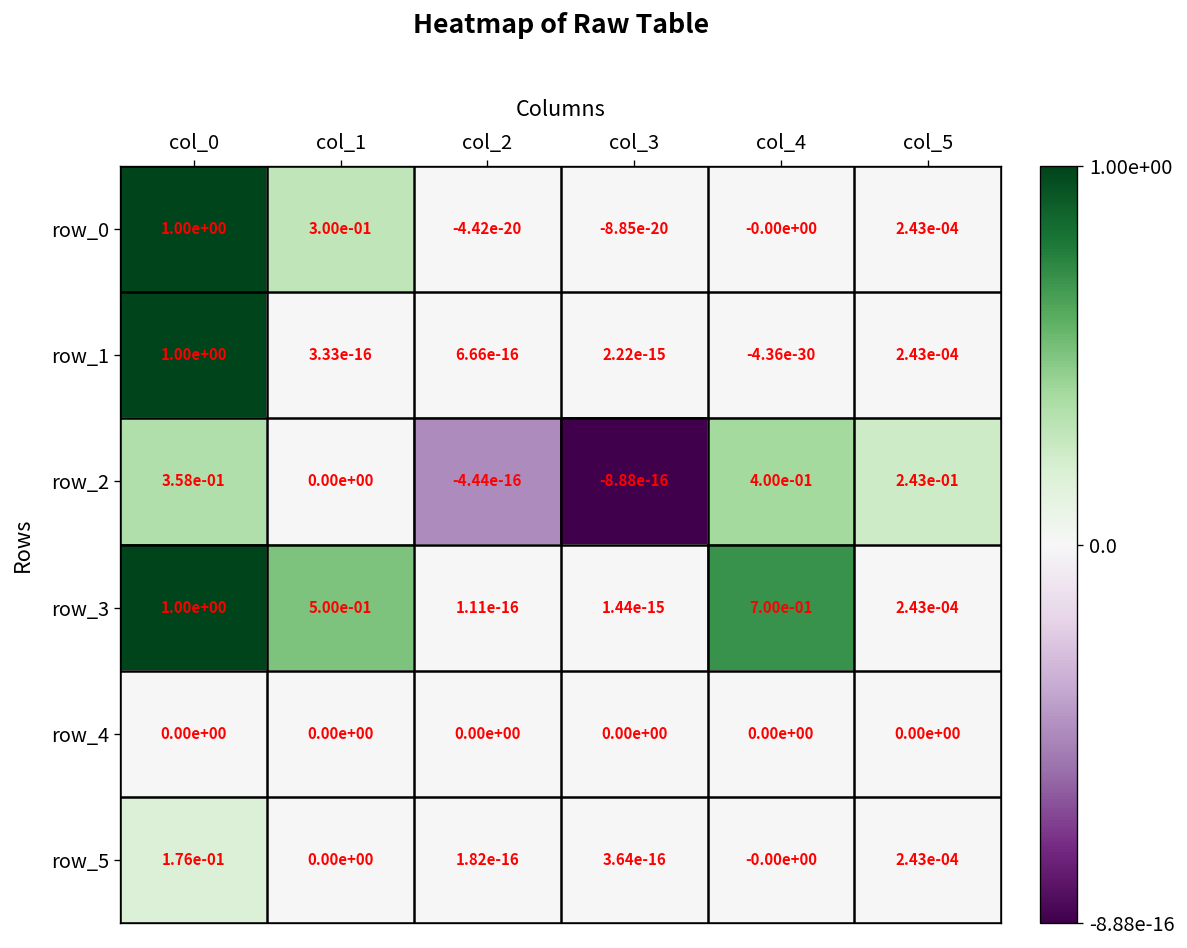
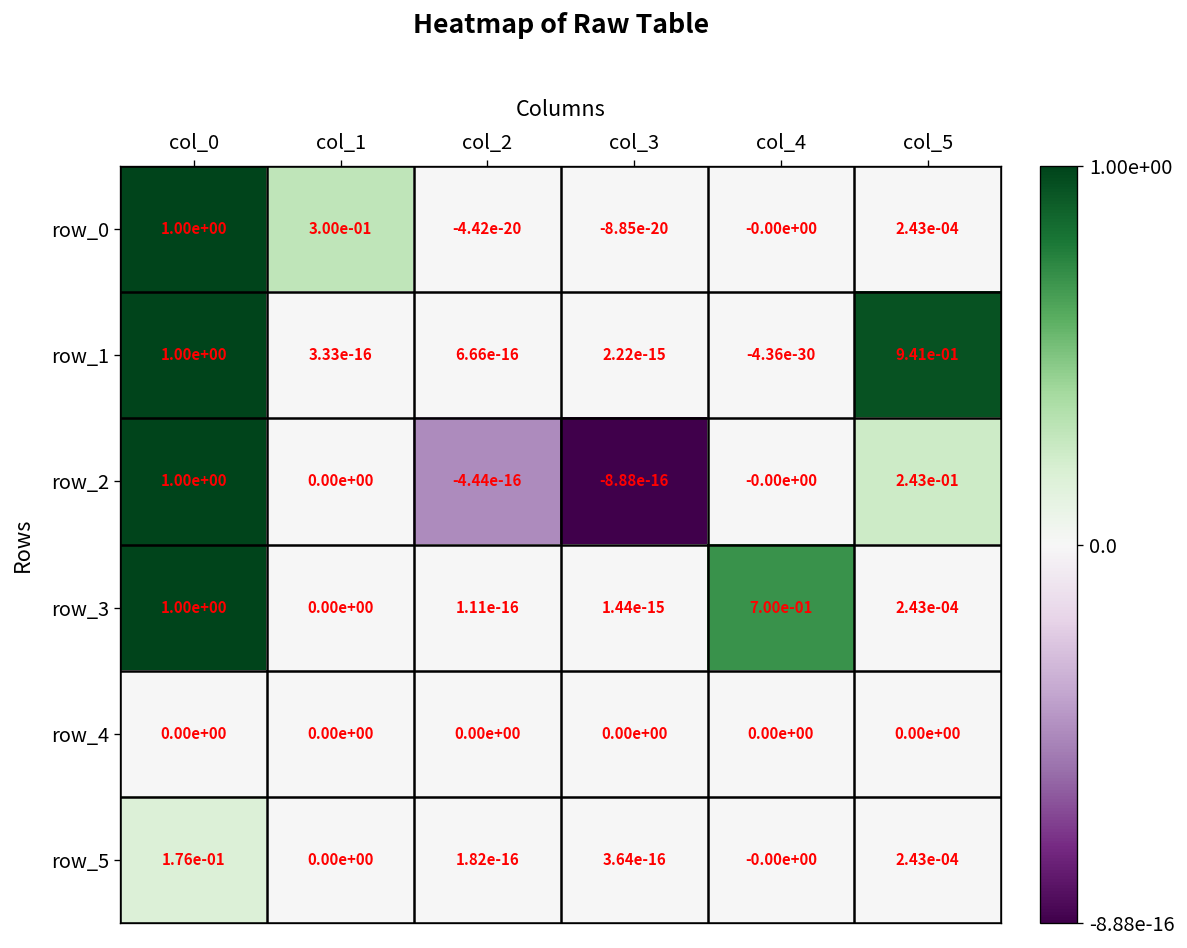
row_1, col_5: 2.43e-04 -> 9.41e-01
row_2, col_0: 3.58e-01 -> 1.00e+00
row_2, col_4: 4.00e-01 -> -0.00e+00
row_3, col_1: 5.00e-01 -> 0.00e+00
